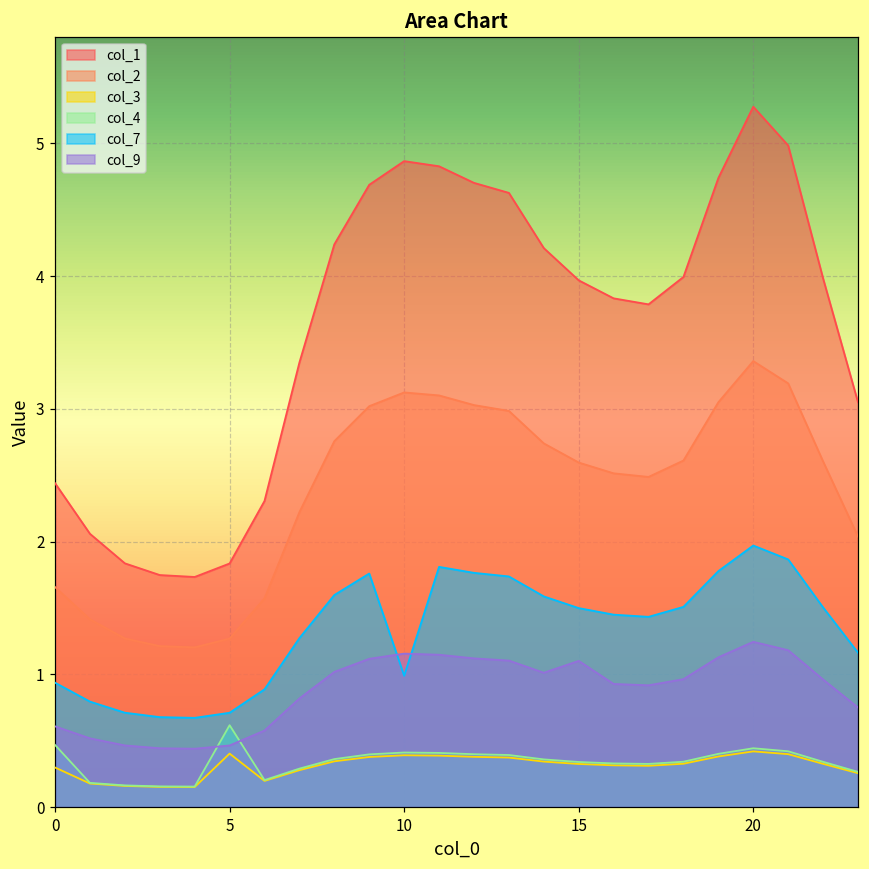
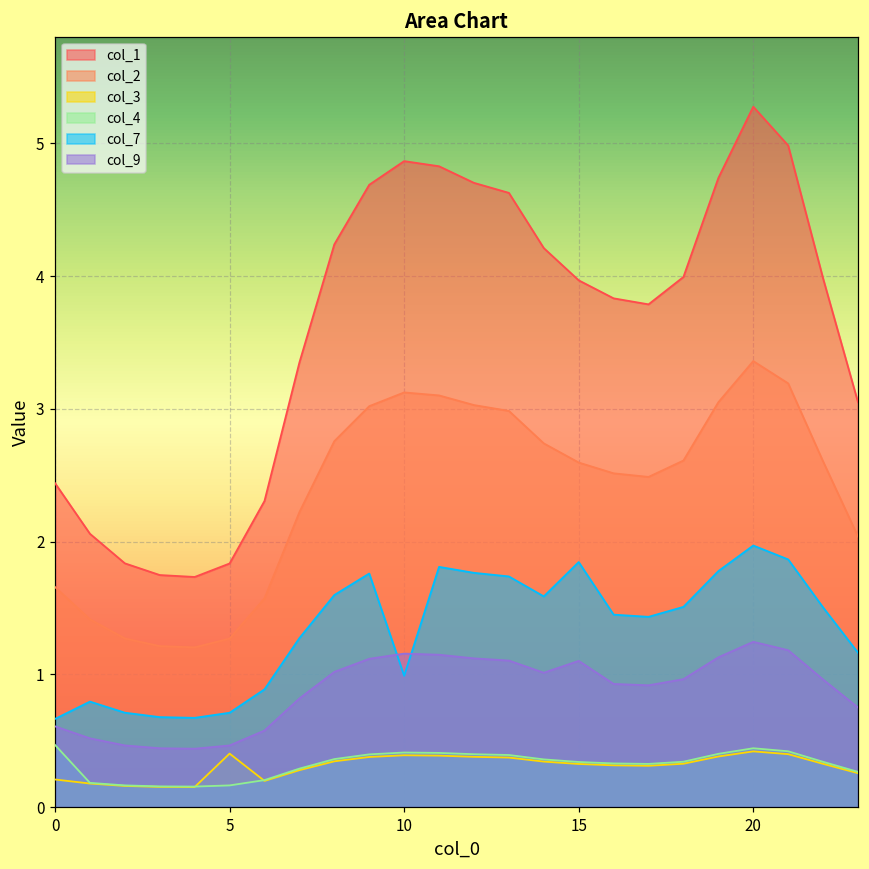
col_3, 0: 0.30 -> 0.21
col_7, 0: 0.94 -> 0.66
col_4, 5: 0.62 -> 0.16
col_7, 15: 1.50 -> 1.85
